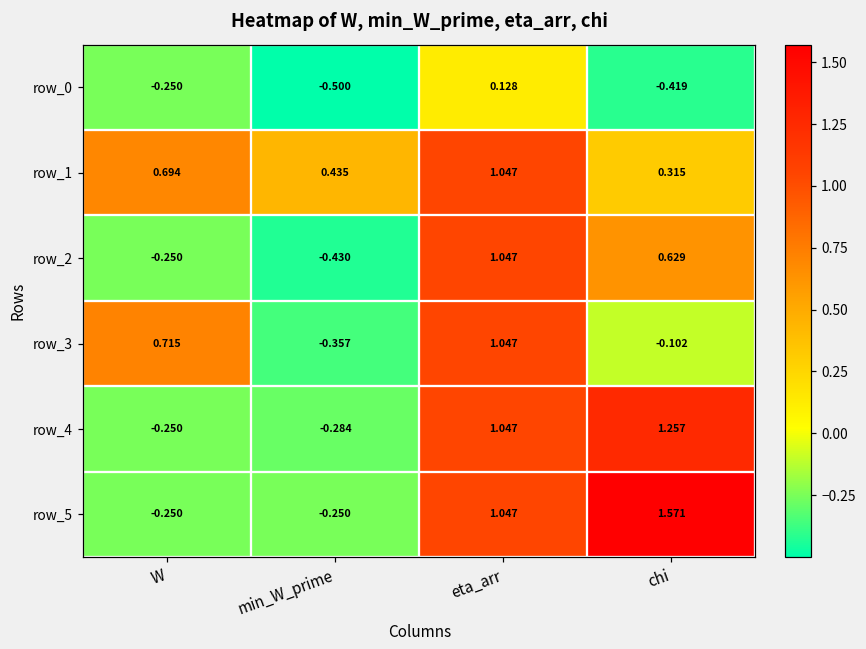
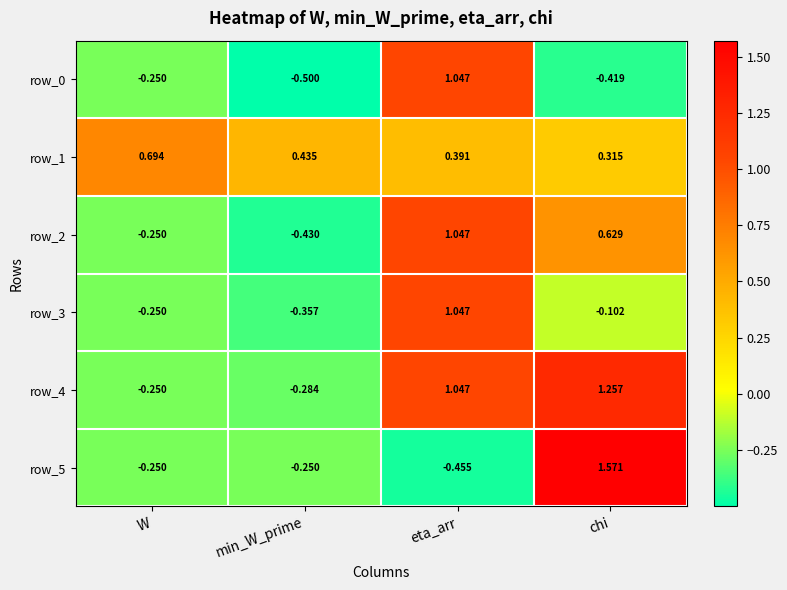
row_0, eta_arr: 0.128 -> 1.047
row_1, eta_arr: 1.047 -> 0.391
row_3, W: 0.715 -> -0.250
row_5, eta_arr: 1.047 -> -0.455
